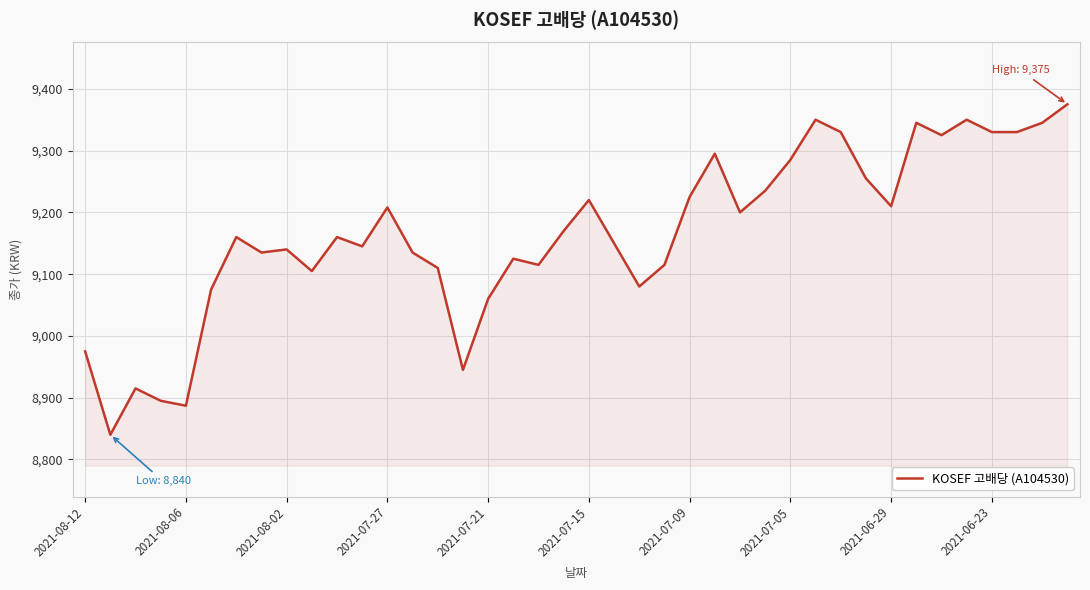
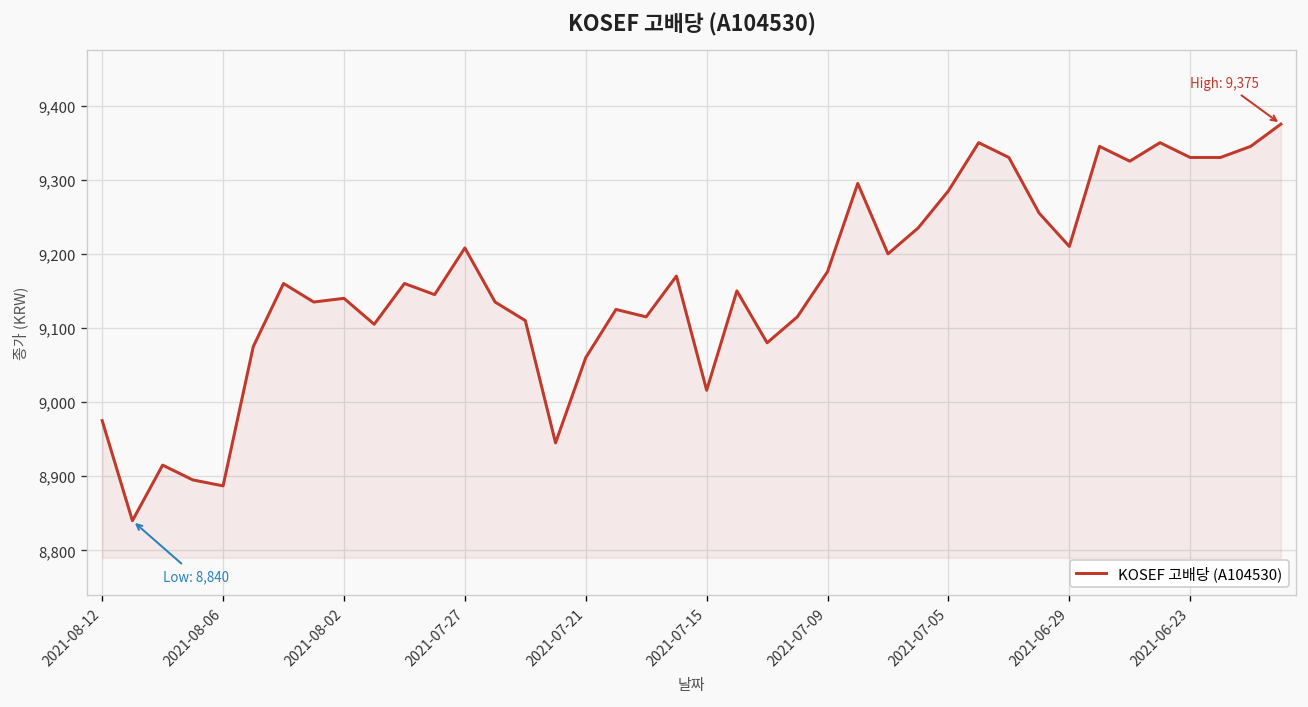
2021-07-15: 9,220 -> 9,020
2021-07-09: 9,230 -> 9,180
